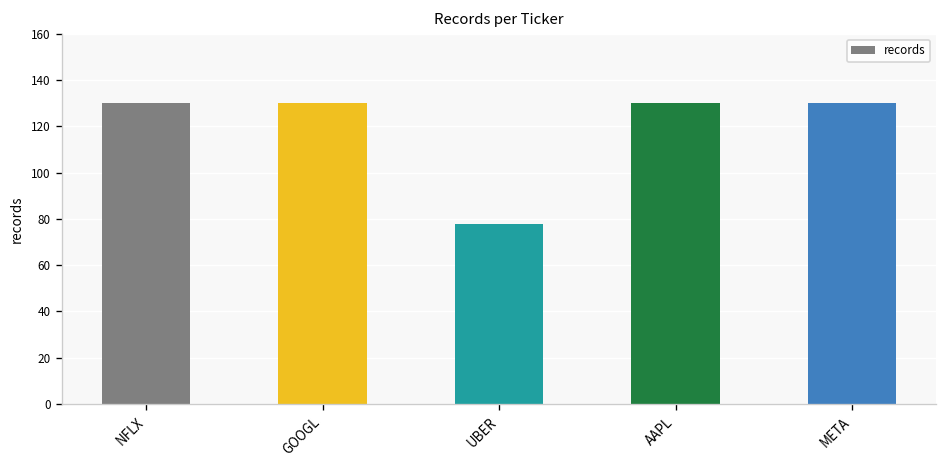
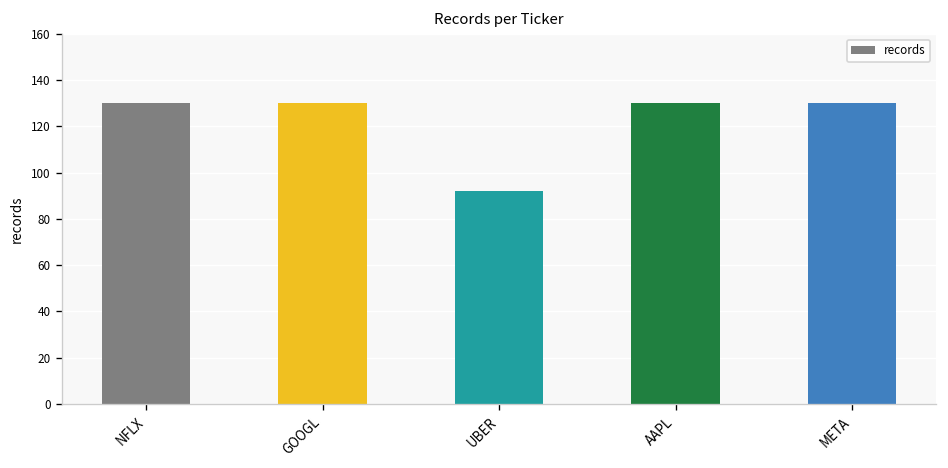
UBER: 78 -> 92
